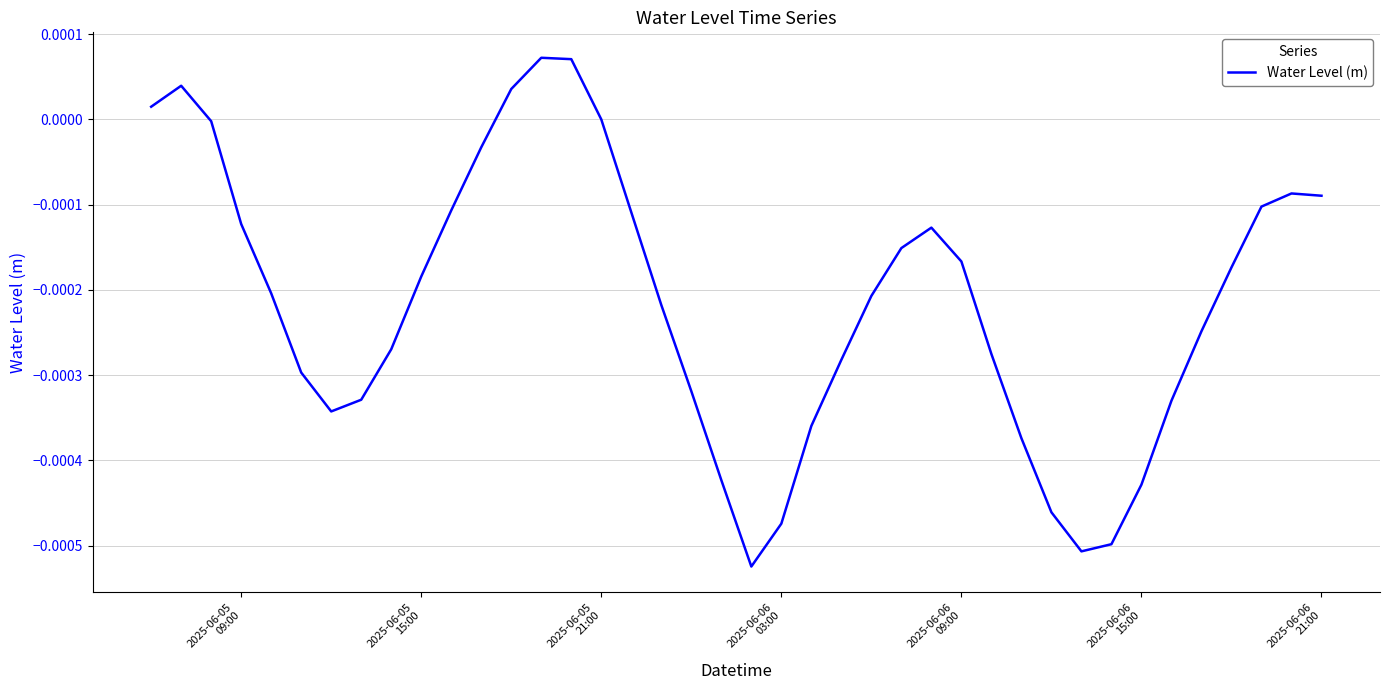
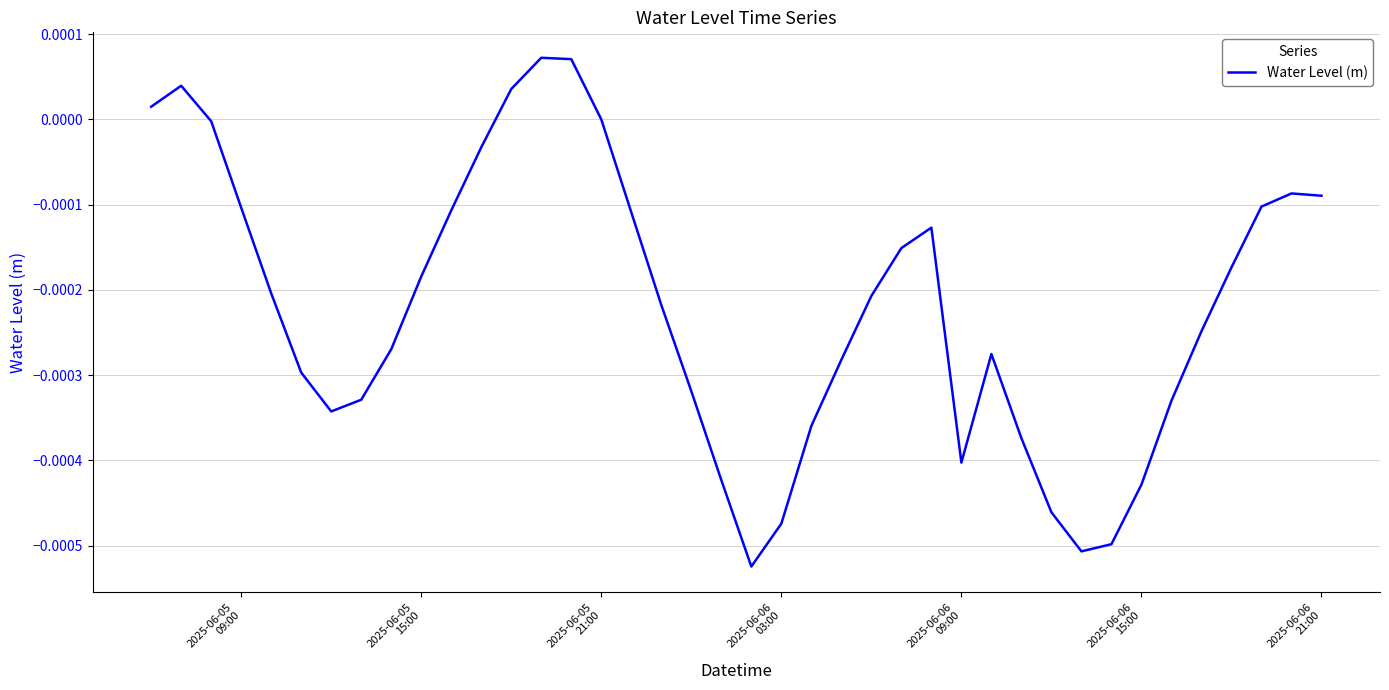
2025-06-05 09:00: -0.00012 -> -0.00010
2025-06-06 09:00: -0.00017 -> -0.00040
